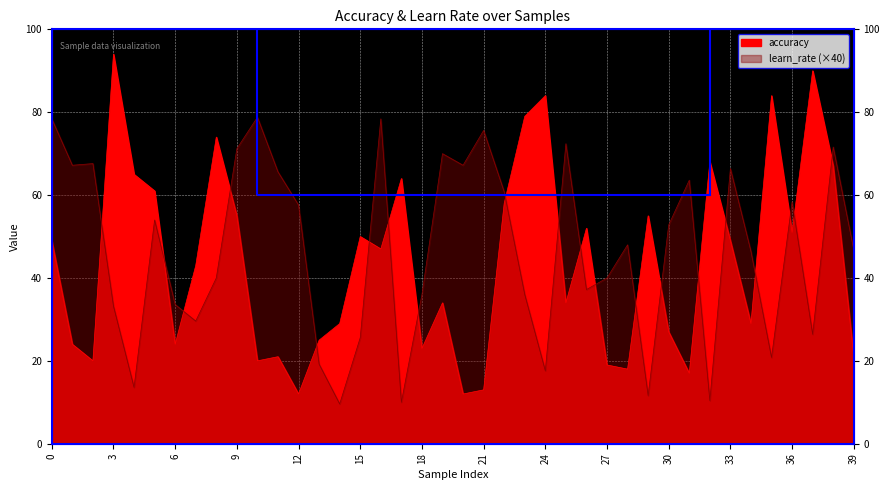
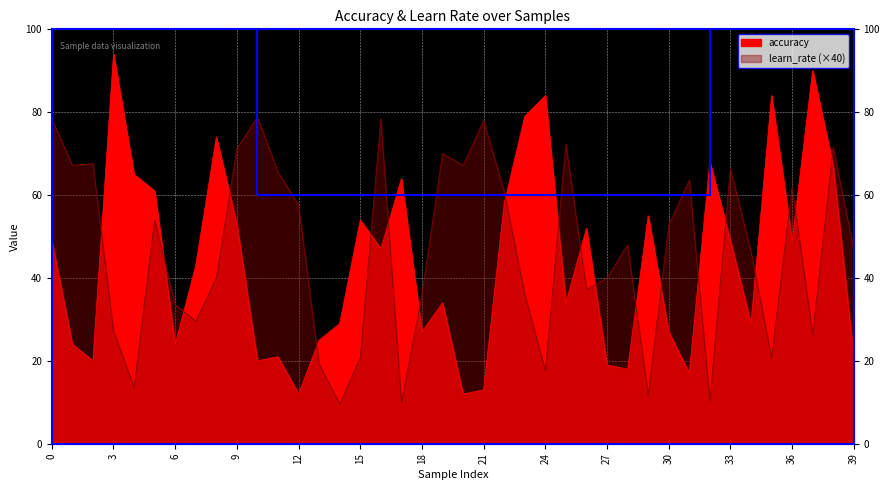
learn_rate (×40), 3: 33 -> 27
accuracy, 9: 55 -> 53
accuracy, 15: 50 -> 54
learn_rate (×40), 15: 26 -> 21
accuracy, 18: 23 -> 27
learn_rate (×40), 21: 76 -> 78
accuracy, 36: 51 -> 49
learn_rate (×40), 36: 58 -> 62
